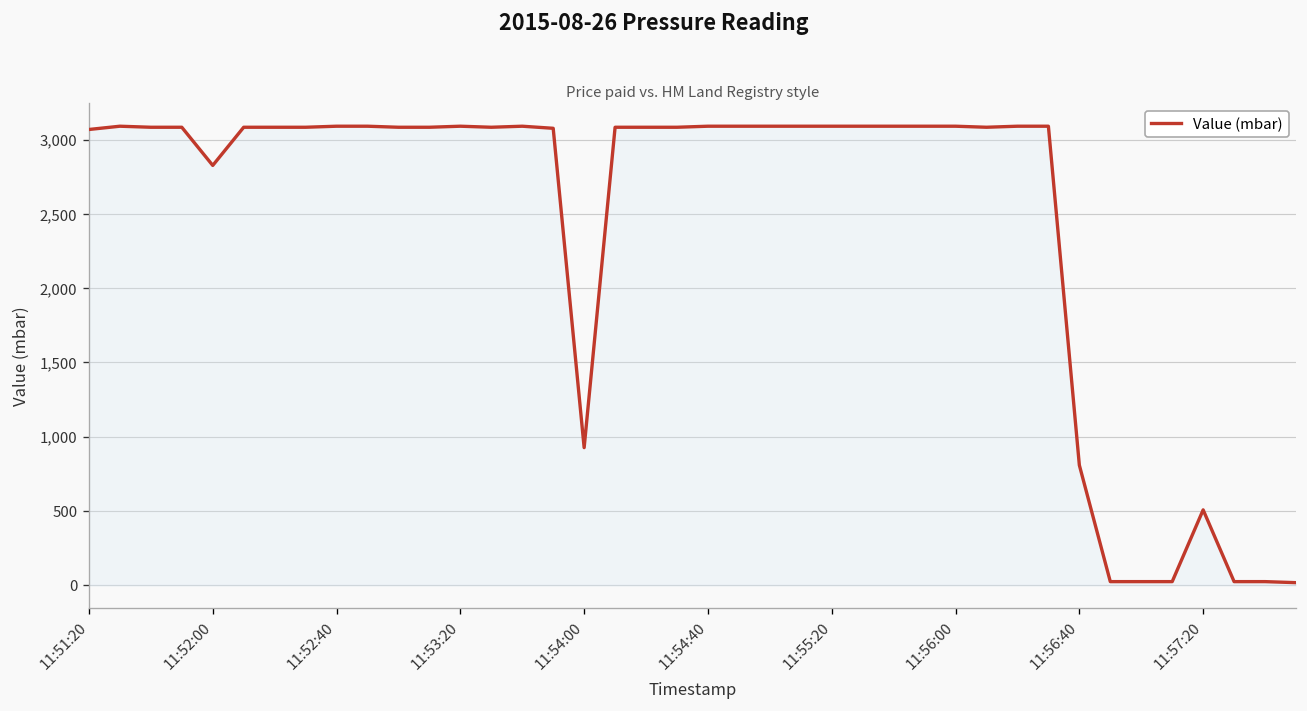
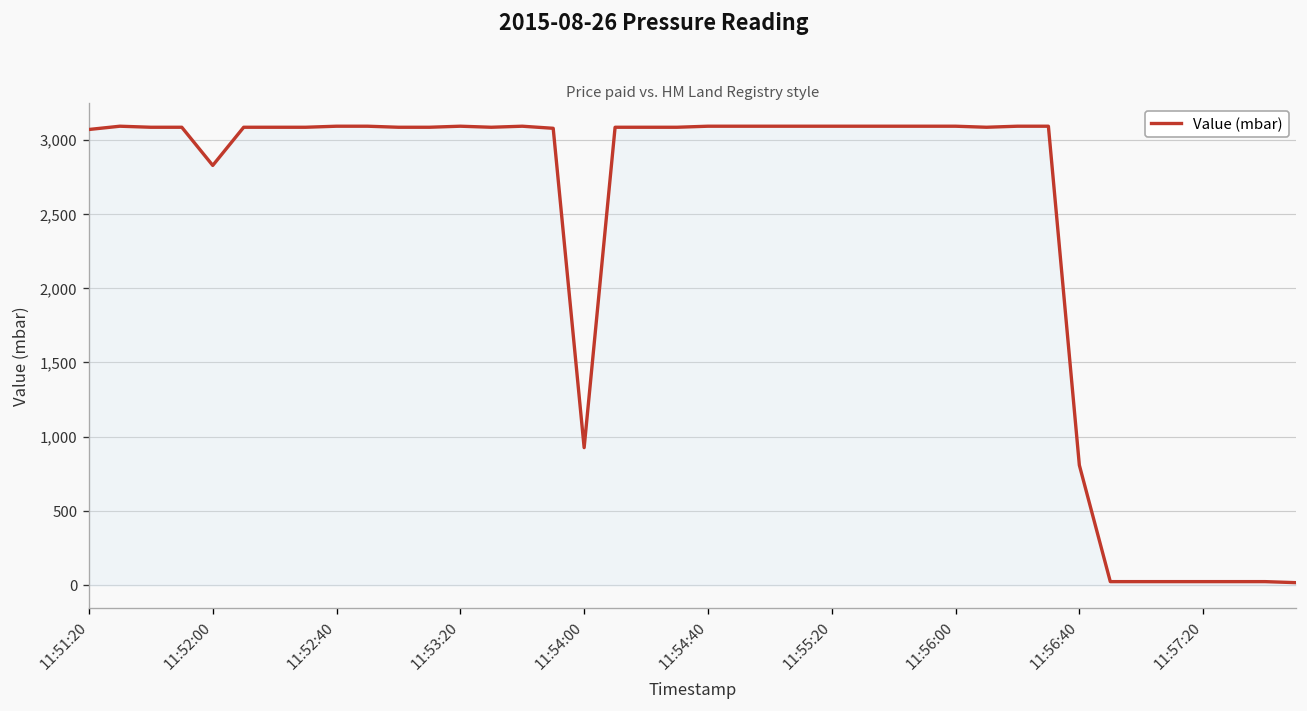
11:57:20: 510 -> 20
